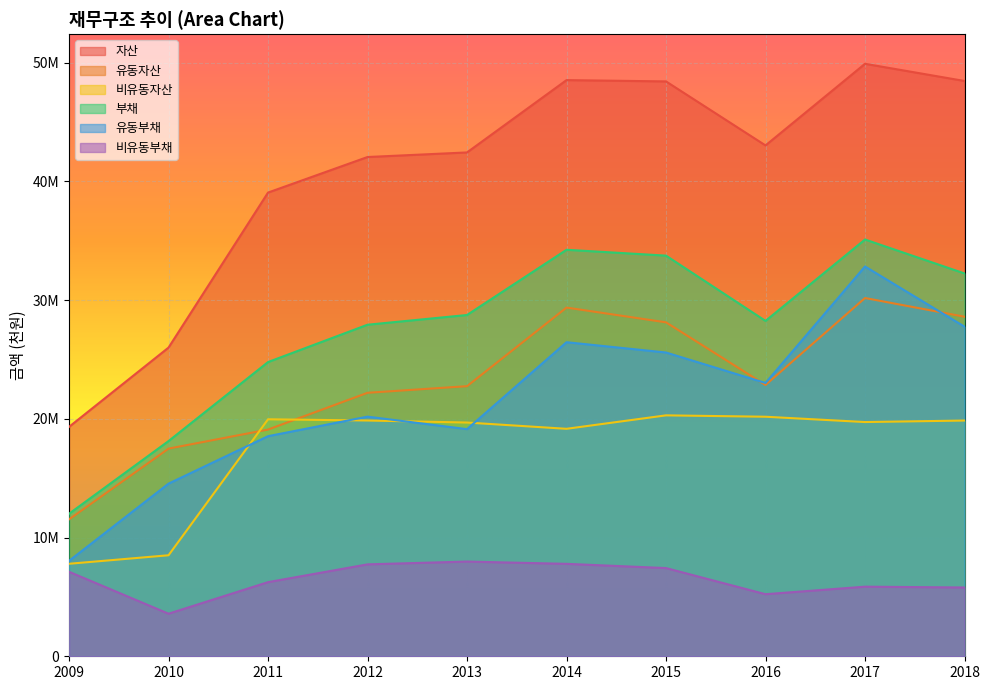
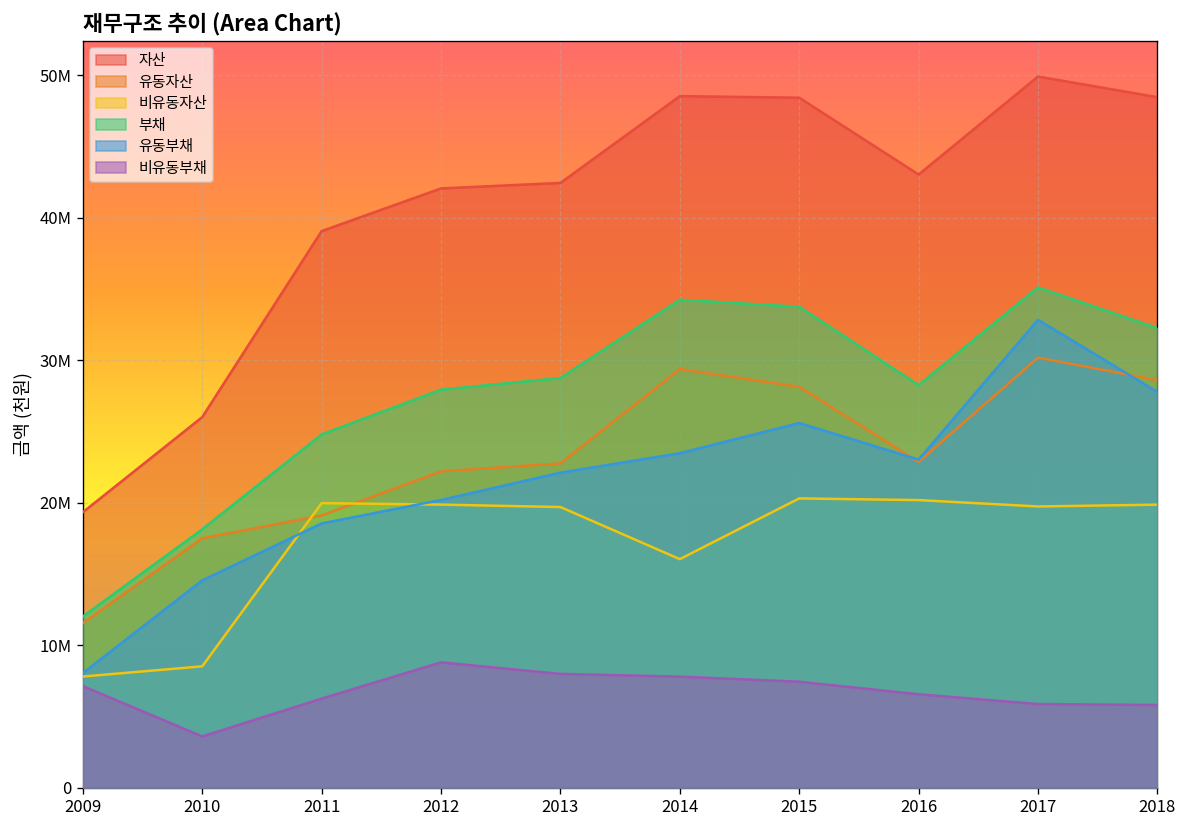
비유동부채, 2012: 7700000 -> 8800000
유동부채, 2013: 19100000 -> 22100000
비유동자산, 2014: 19200000 -> 16000000
유동부채, 2014: 26500000 -> 23500000
비유동부채, 2016: 5200000 -> 6500000
